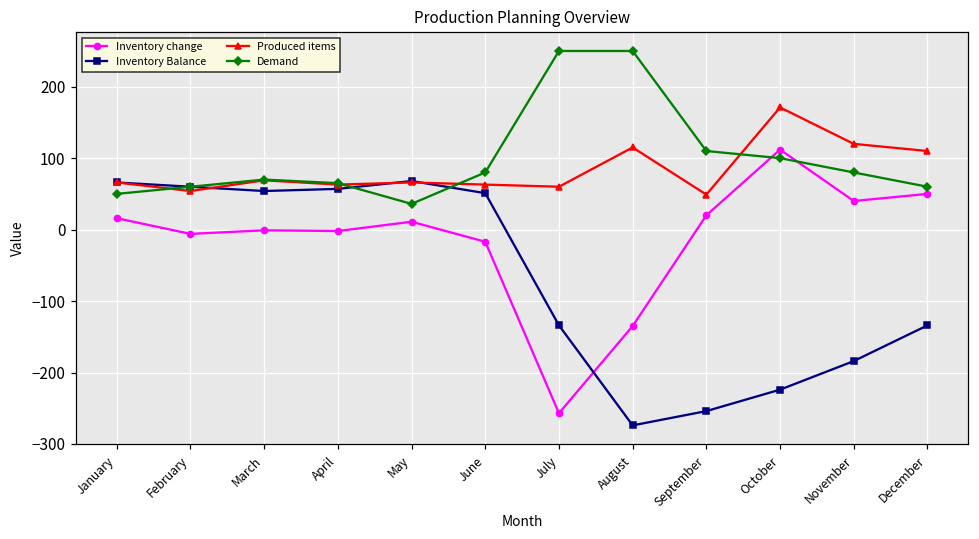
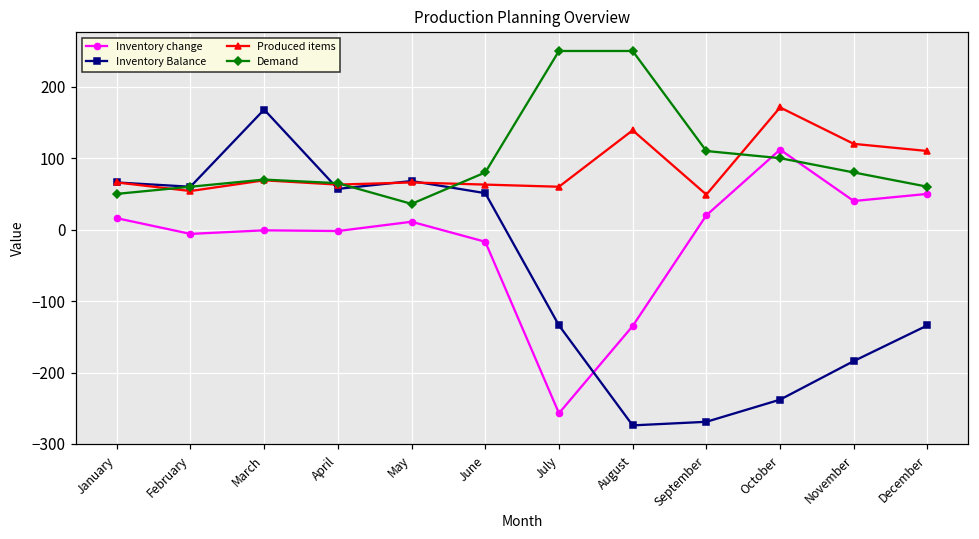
Inventory Balance, March: 50 -> 170
Produced items, August: 120 -> 140
Inventory Balance, September: -250 -> -270
Inventory Balance, October: -220 -> -240
